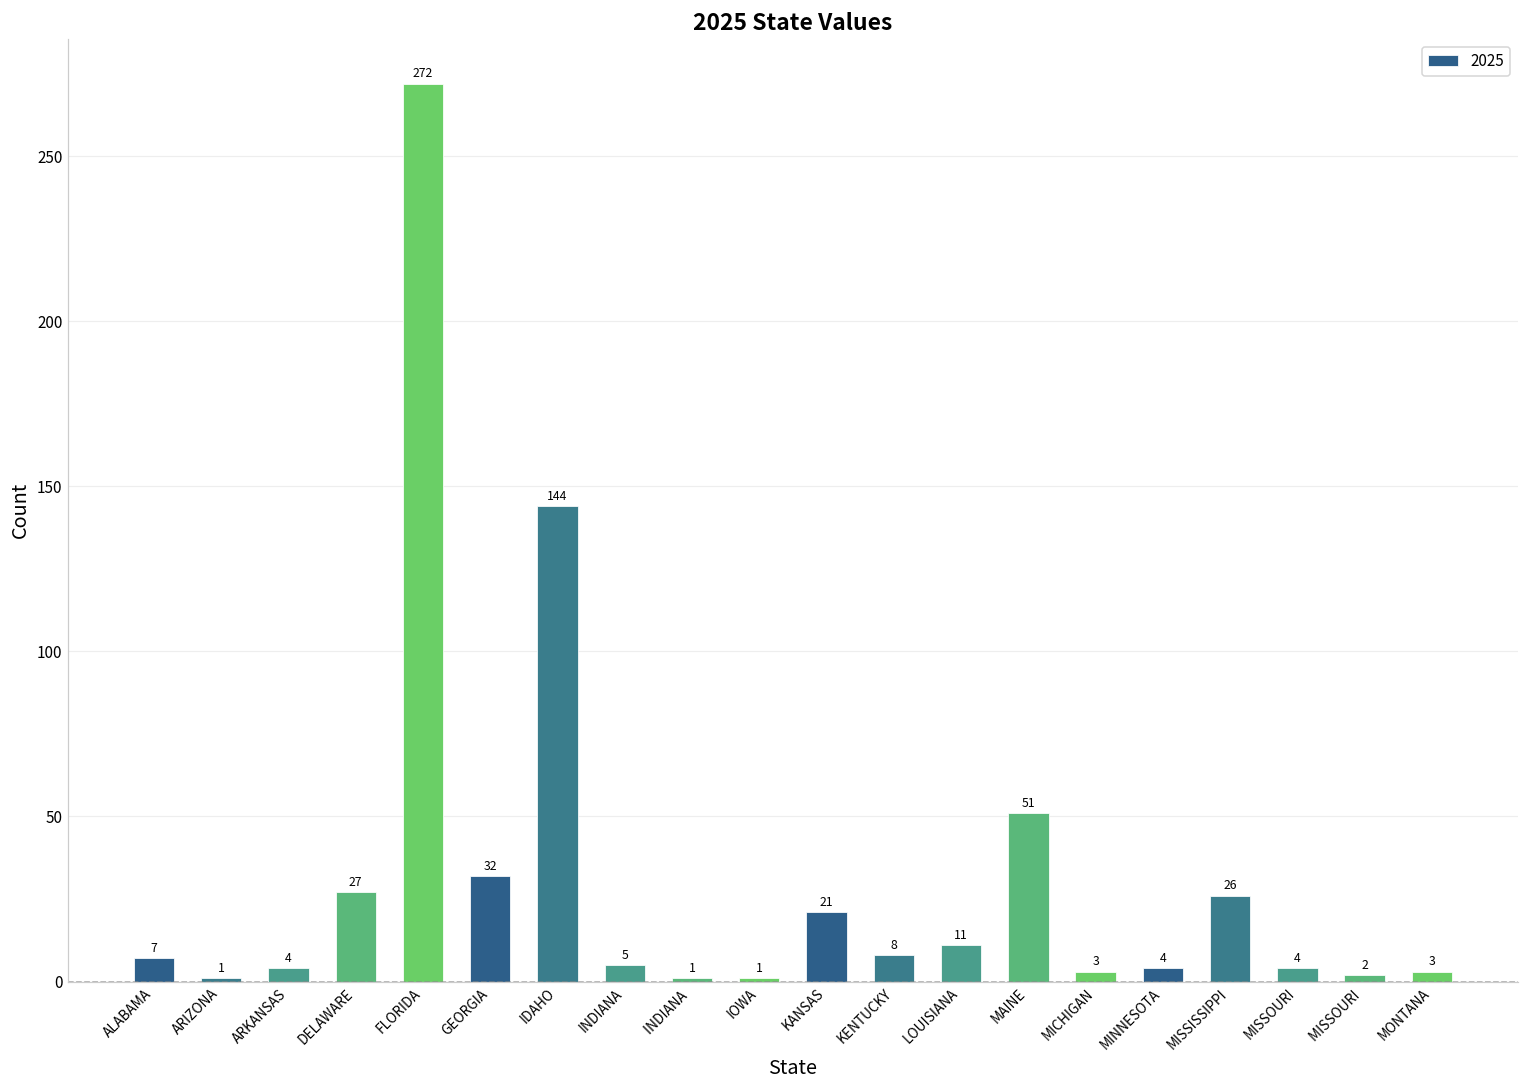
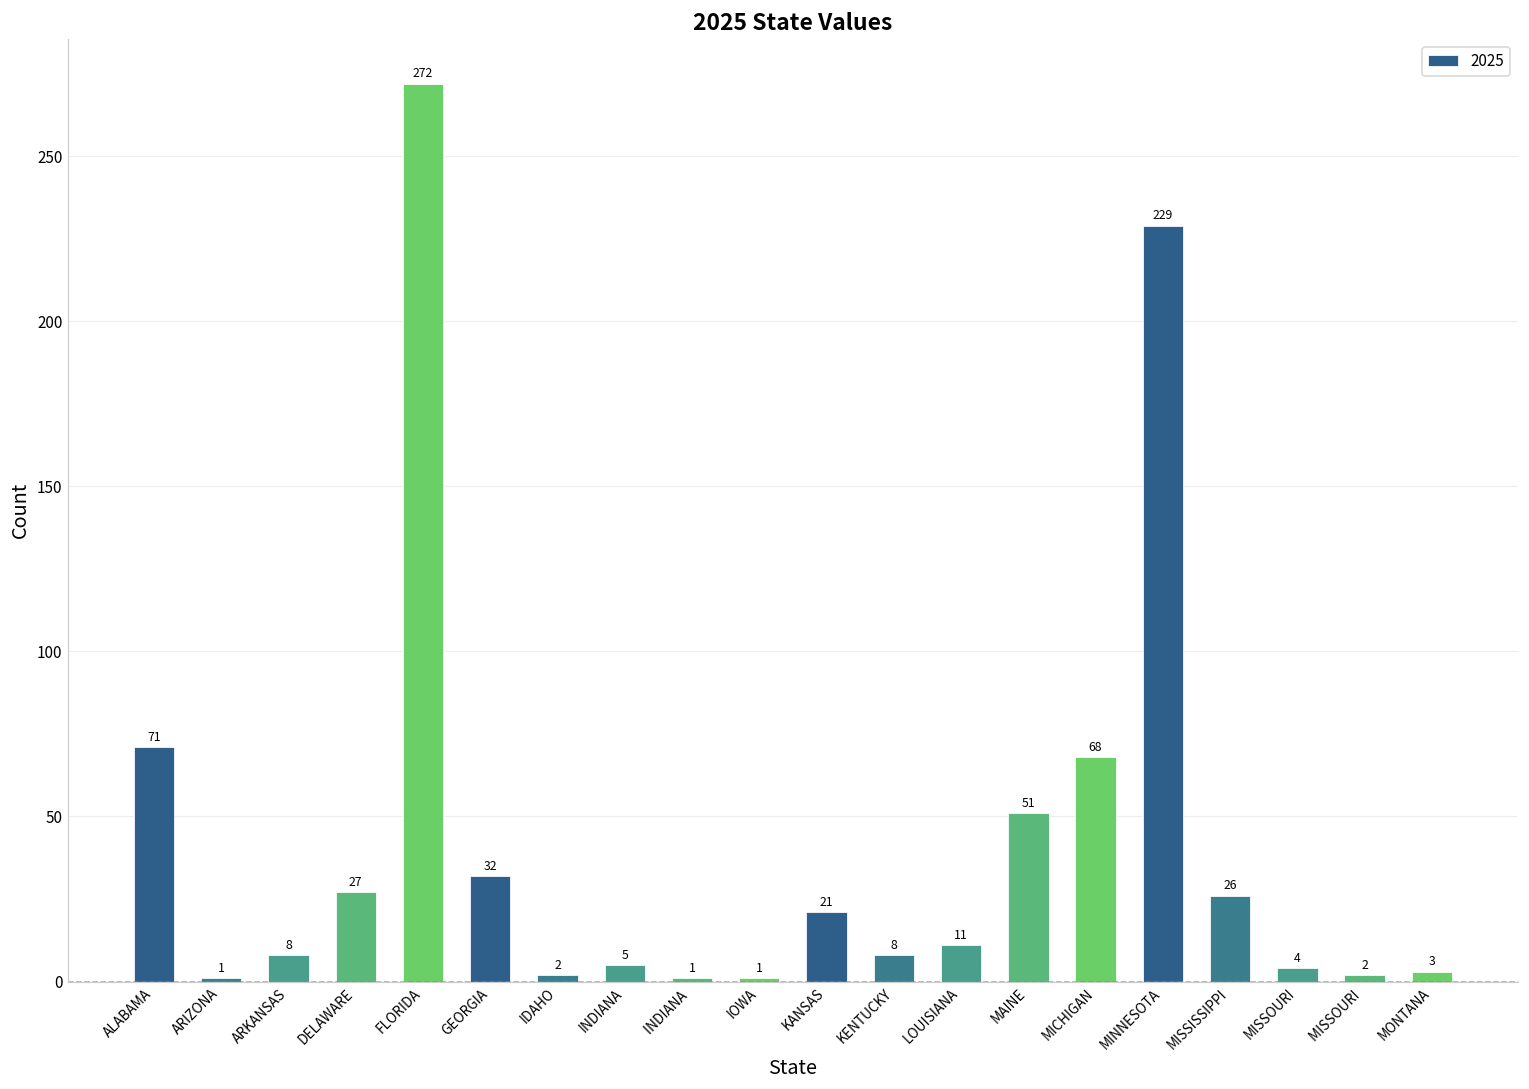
ALABAMA: 7 -> 71
ARKANSAS: 4 -> 8
IDAHO: 144 -> 2
MICHIGAN: 3 -> 68
MINNESOTA: 4 -> 229
